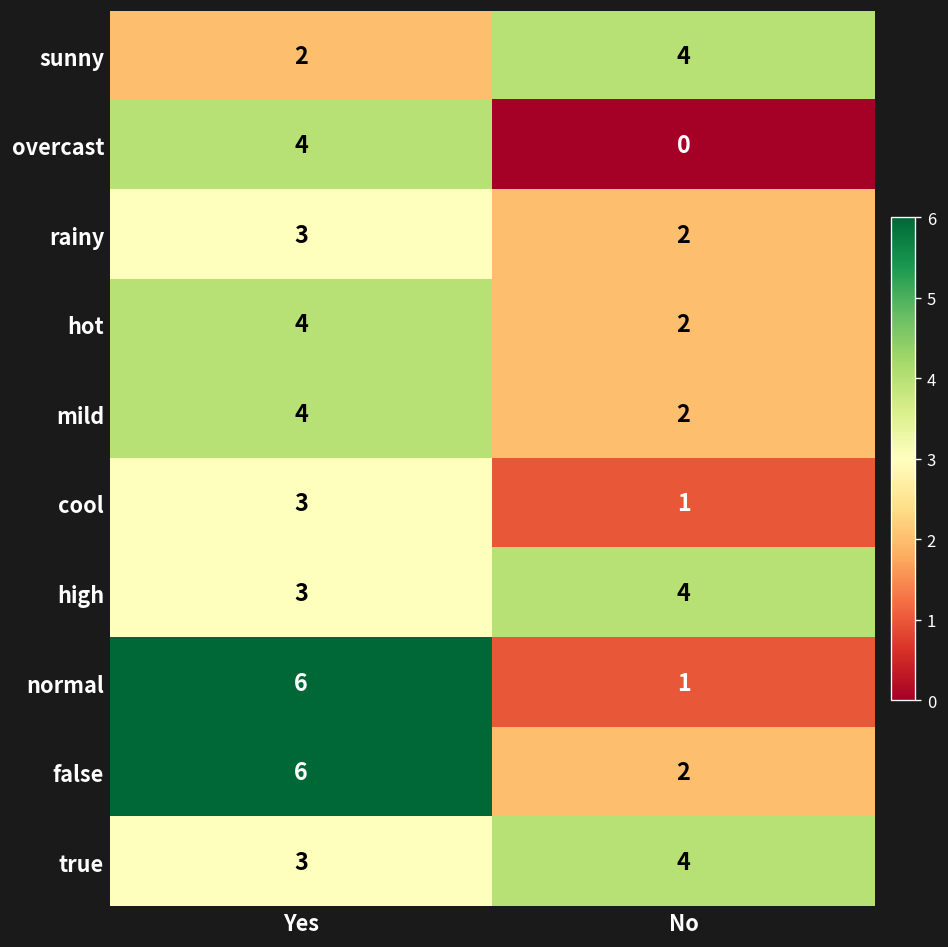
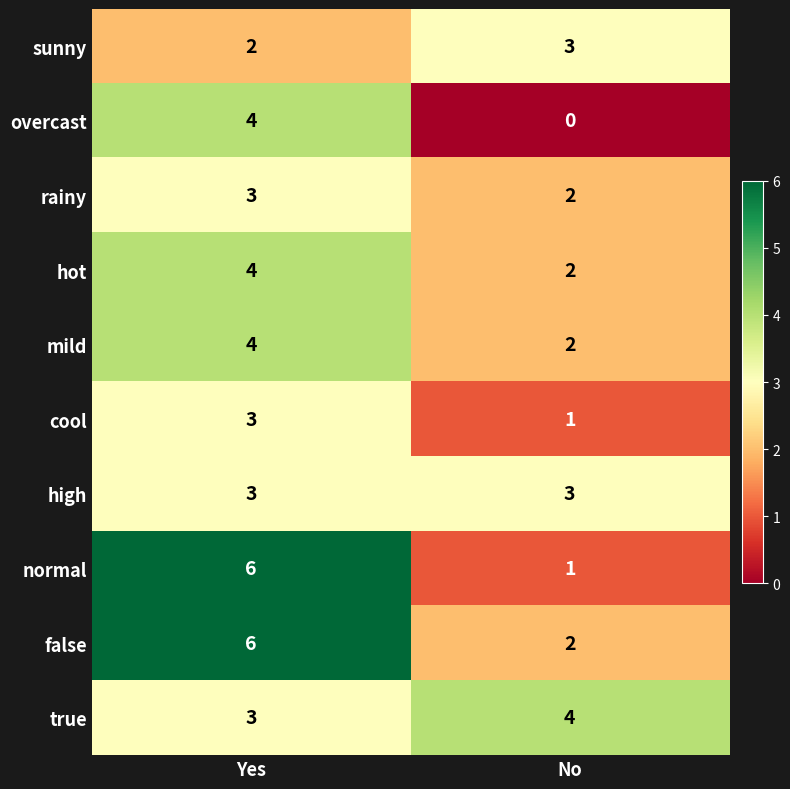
sunny, No: 4 -> 3
high, No: 4 -> 3
